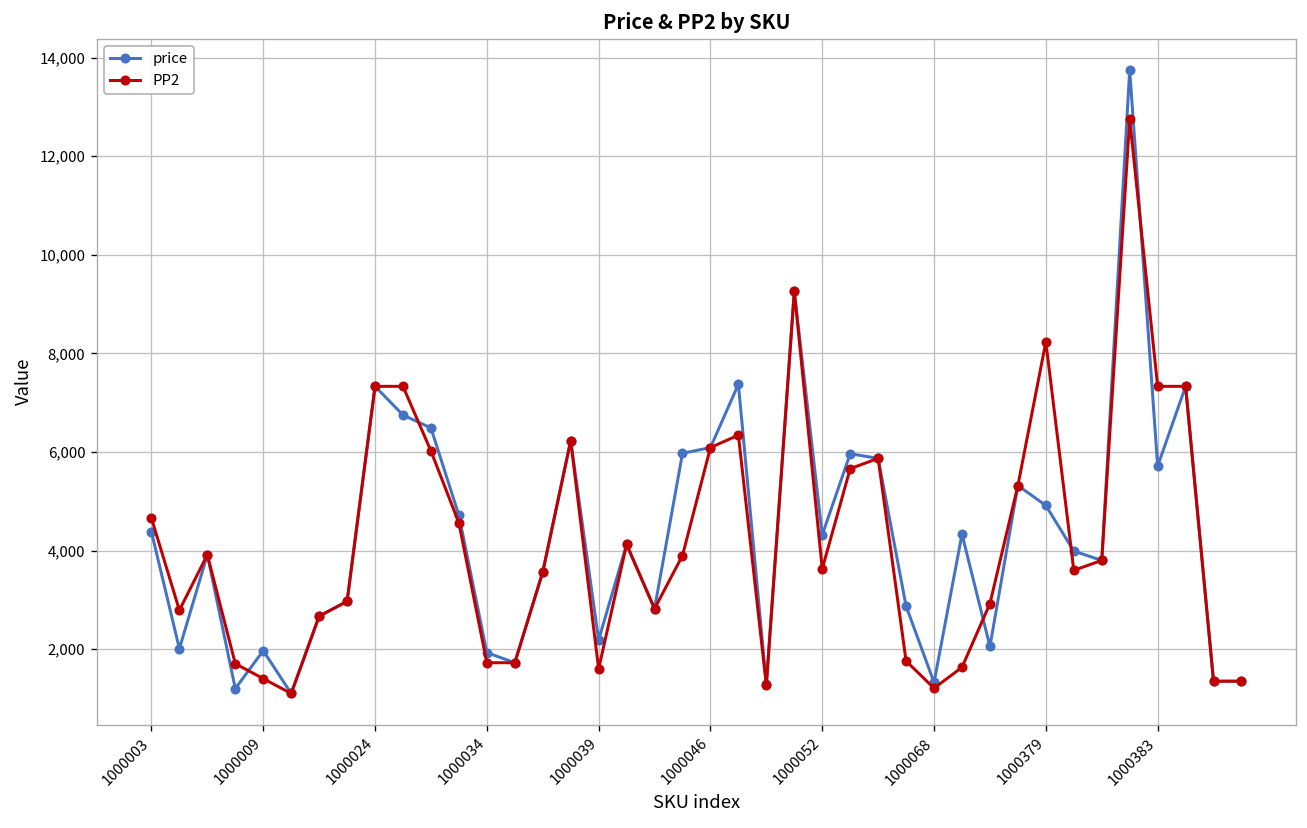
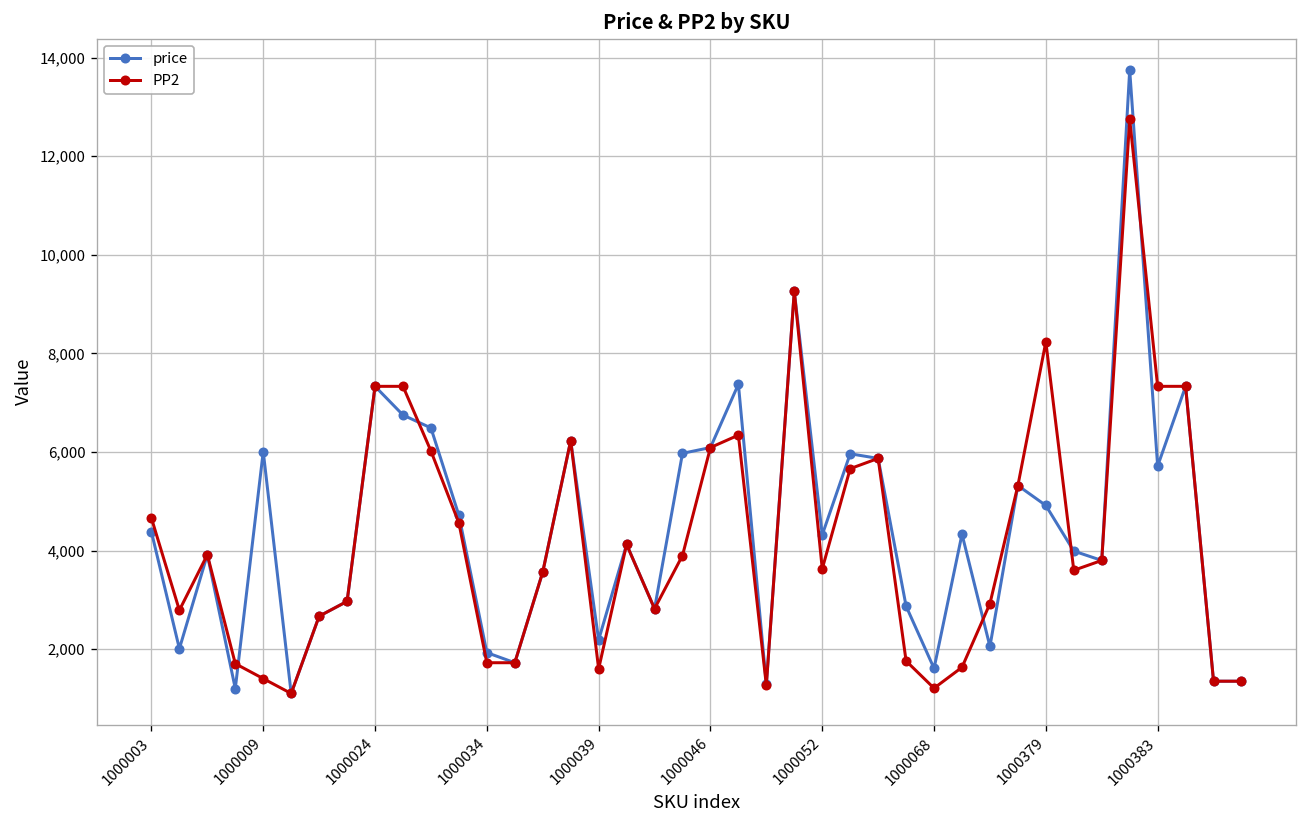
price, 1000009: 2,000 -> 6,000
price, 1000068: 1,300 -> 1,600
